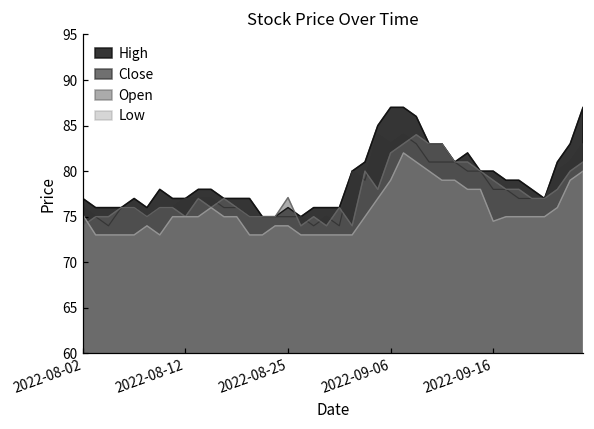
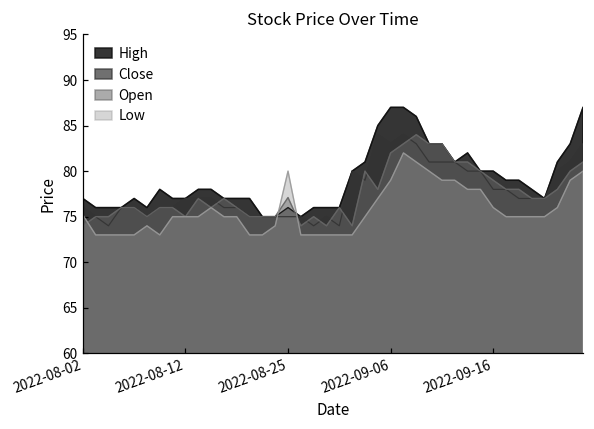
Low, 2022-08-25: 74 -> 80
Low, 2022-09-16: 75 -> 76
